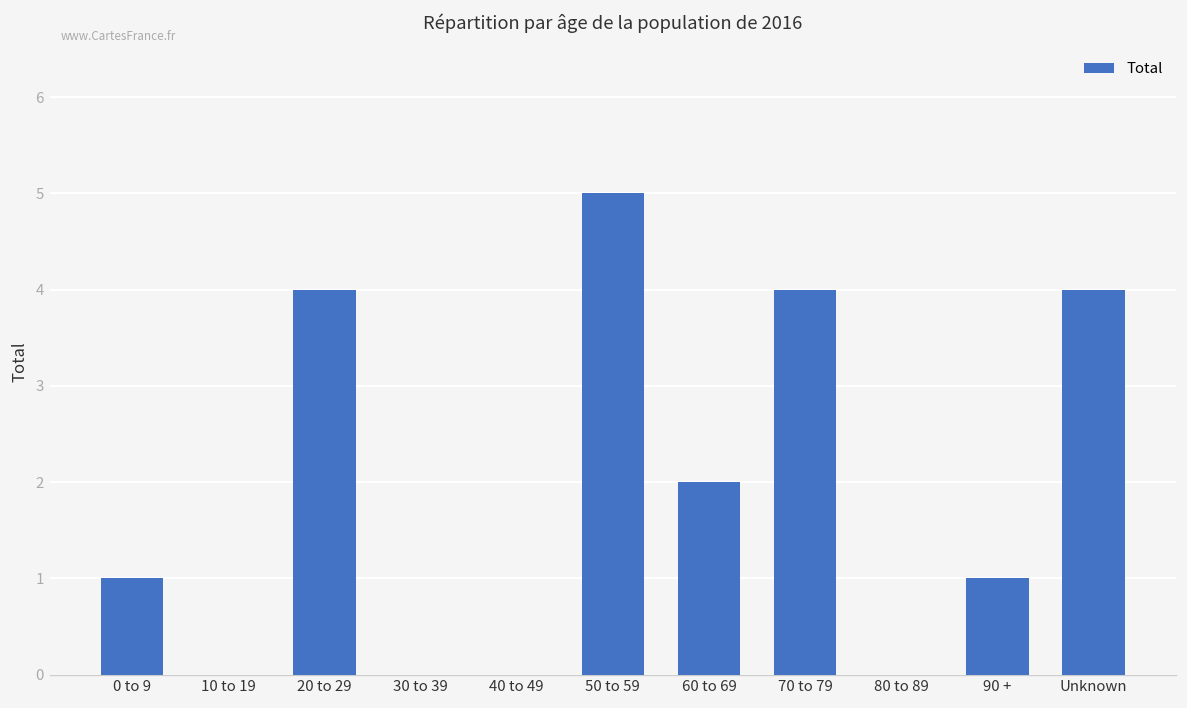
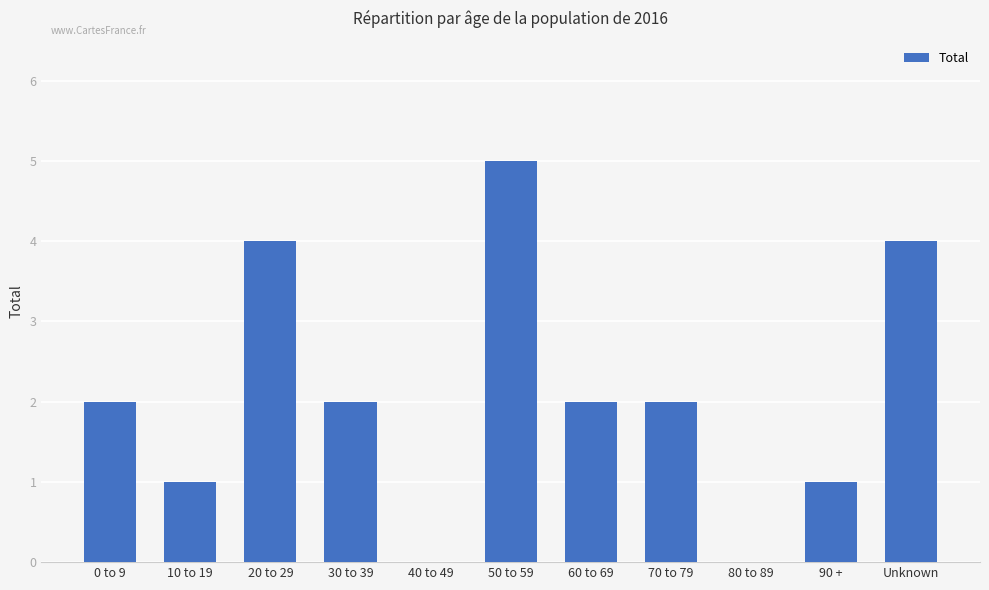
0 to 9: 1 -> 2
10 to 19: 0 -> 1
30 to 39: 0 -> 2
70 to 79: 4 -> 2
